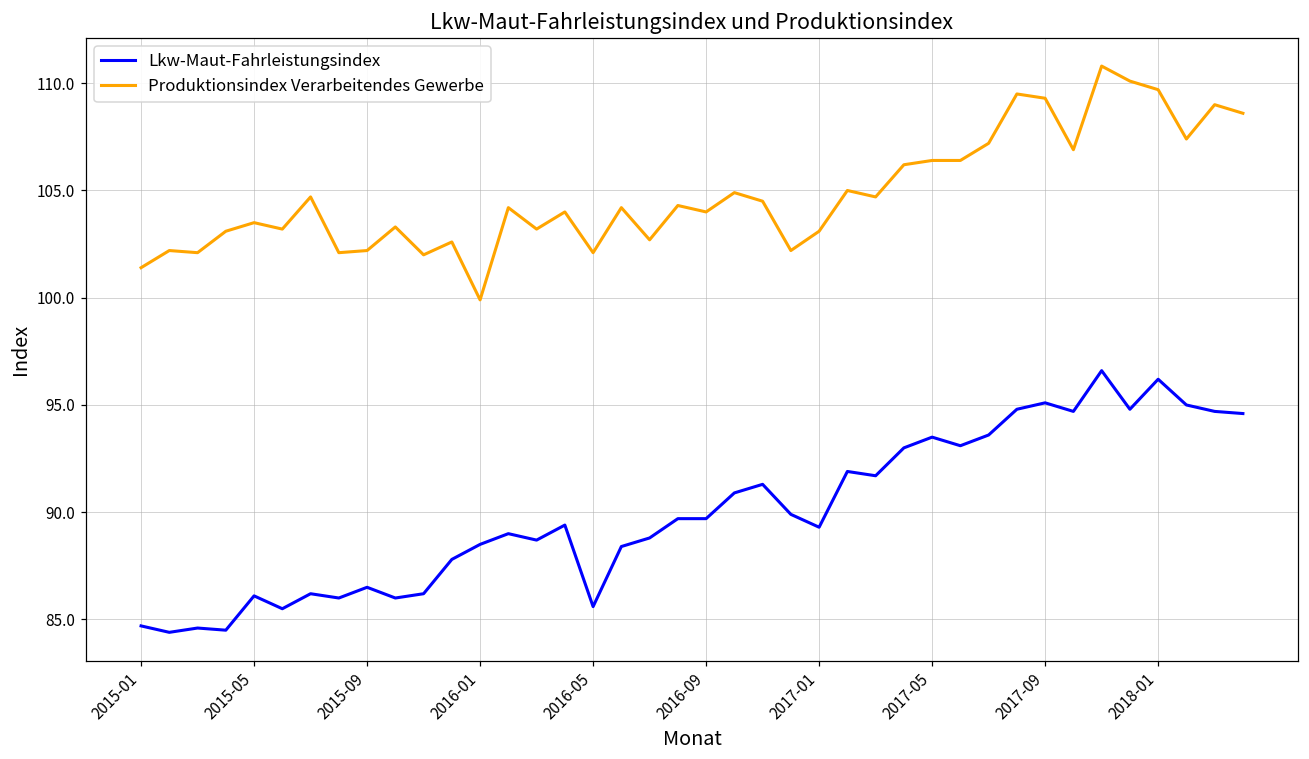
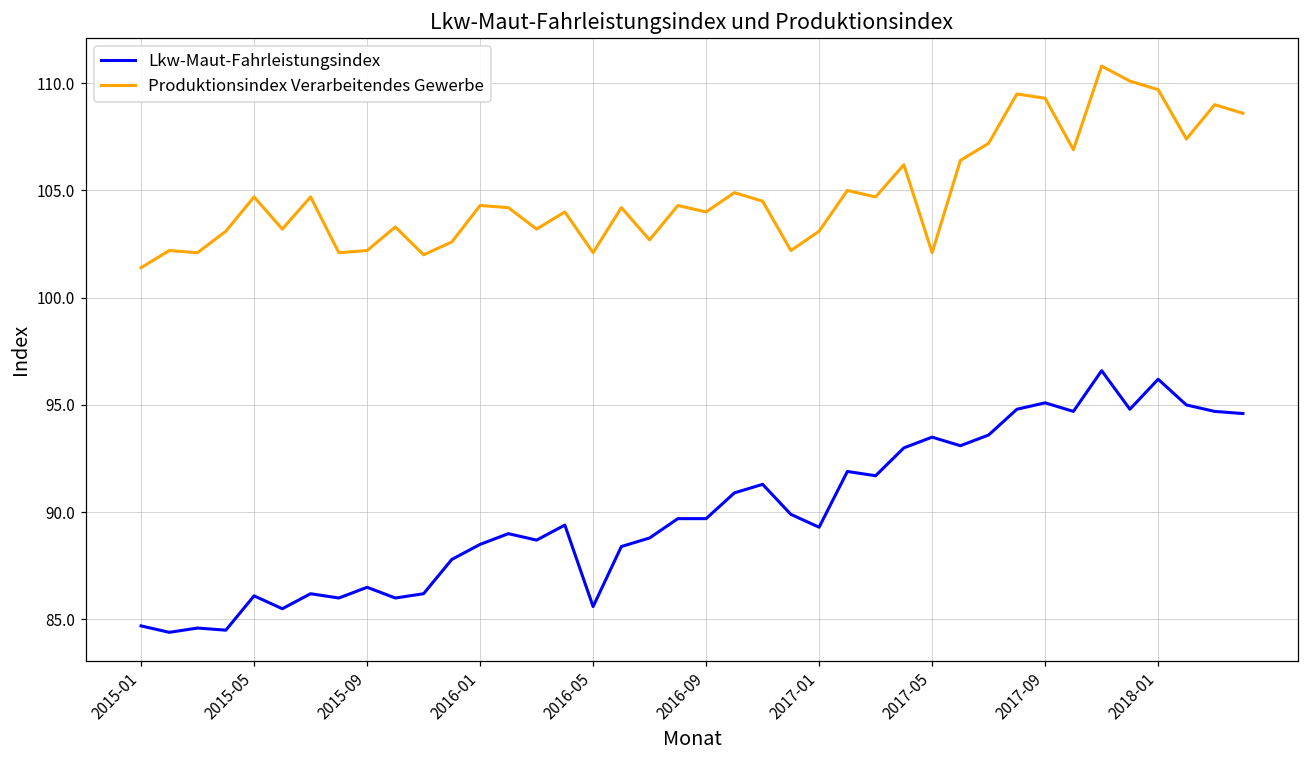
Produktionsindex Verarbeitendes Gewerbe, 2015-05: 103.5 -> 104.7
Produktionsindex Verarbeitendes Gewerbe, 2016-01: 99.9 -> 104.3
Produktionsindex Verarbeitendes Gewerbe, 2017-05: 106.4 -> 102.1
